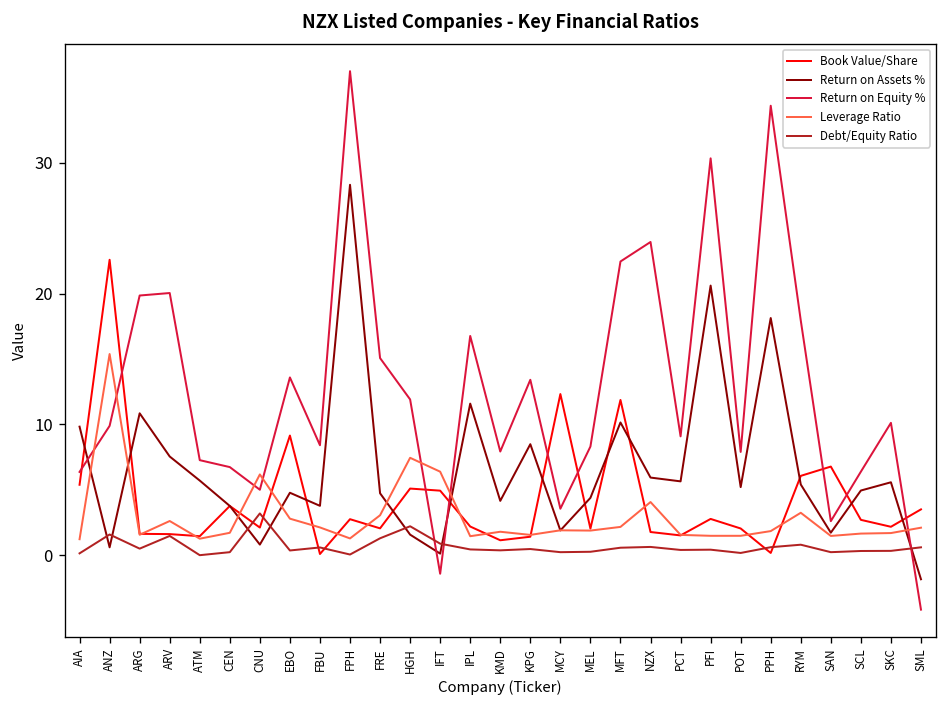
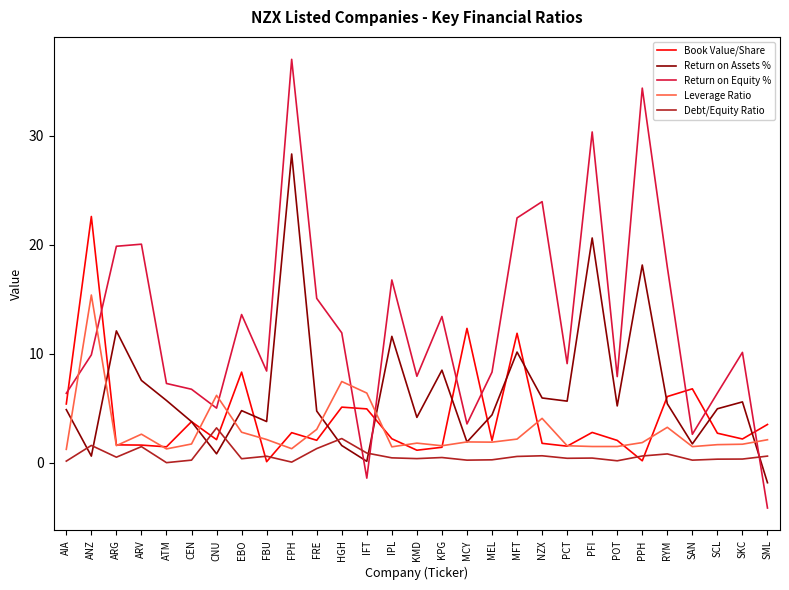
Return on Assets %, AIA: 9.8 -> 4.9
Return on Assets %, ARG: 10.9 -> 12.1
Book Value/Share, EBO: 9.2 -> 8.3
